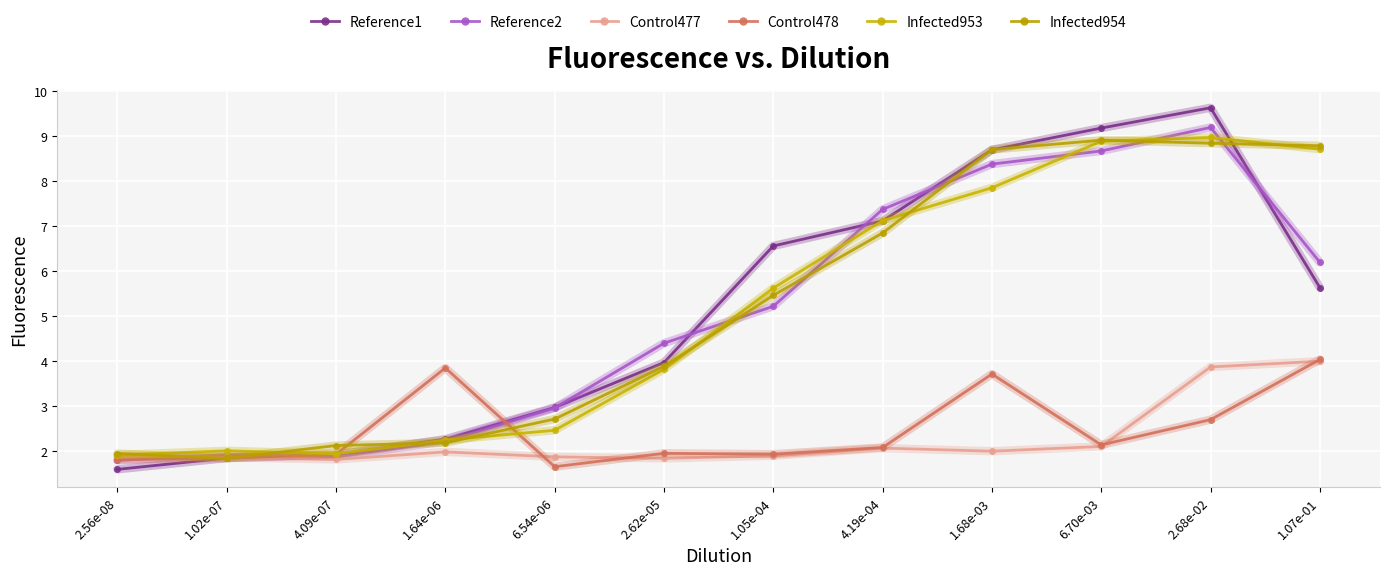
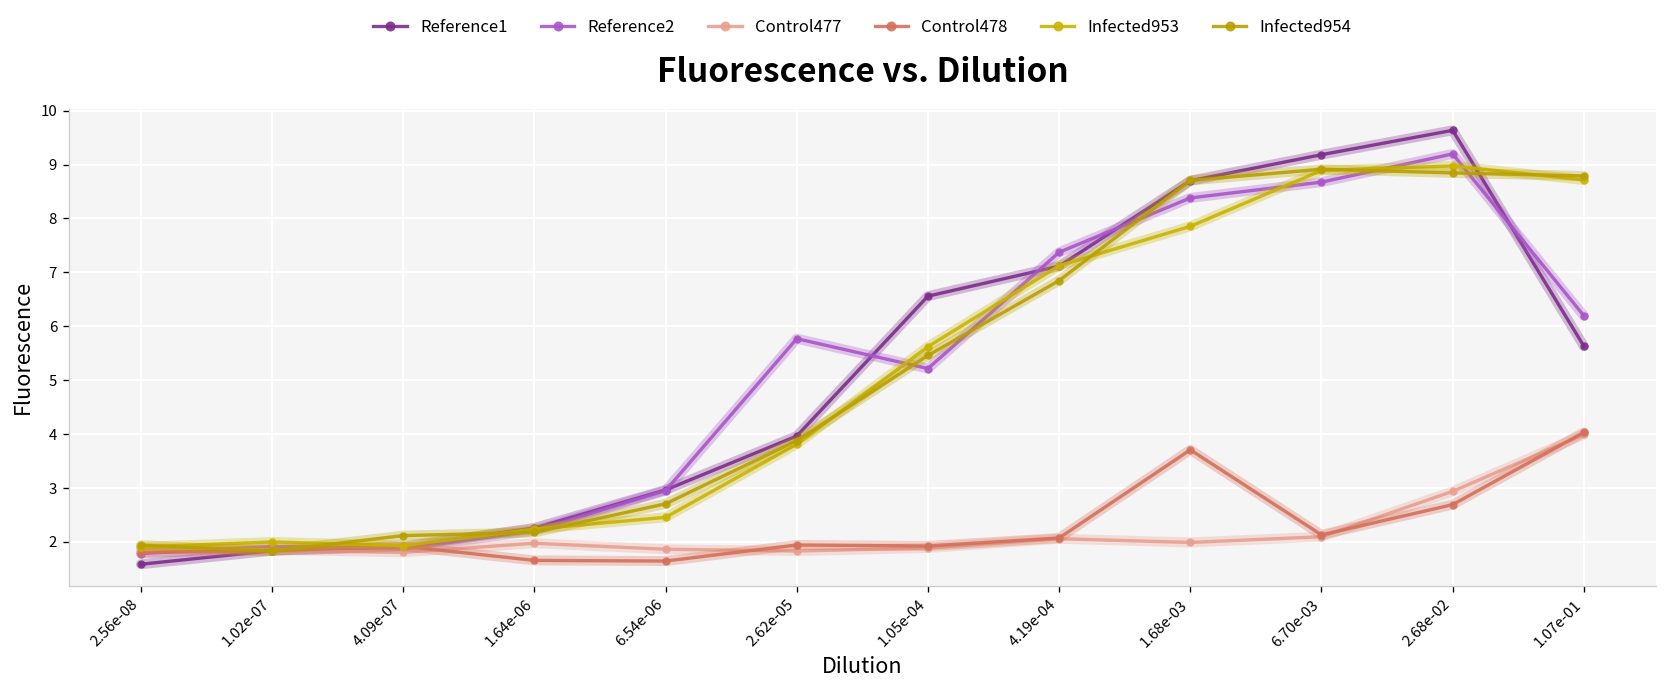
Control478, 1.64e-06: 3.8 -> 1.7
Reference2, 2.62e-05: 4.4 -> 5.8
Control477, 2.68e-02: 3.9 -> 2.9
